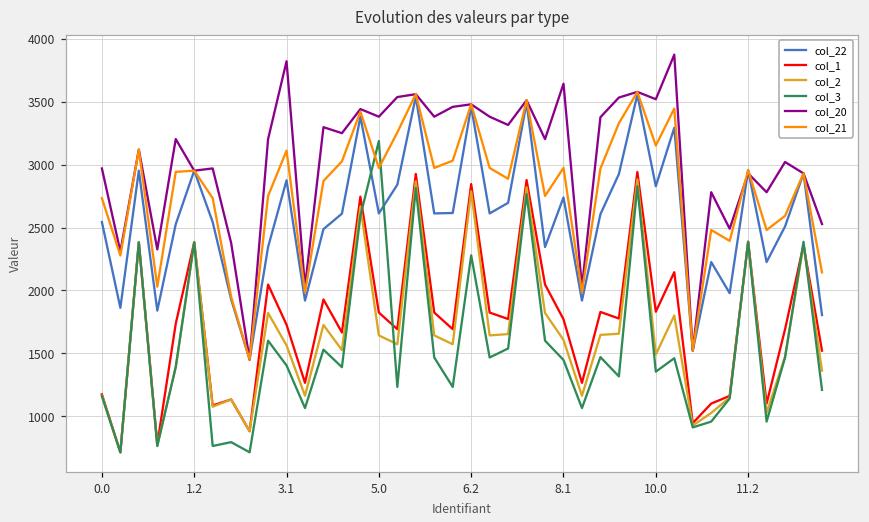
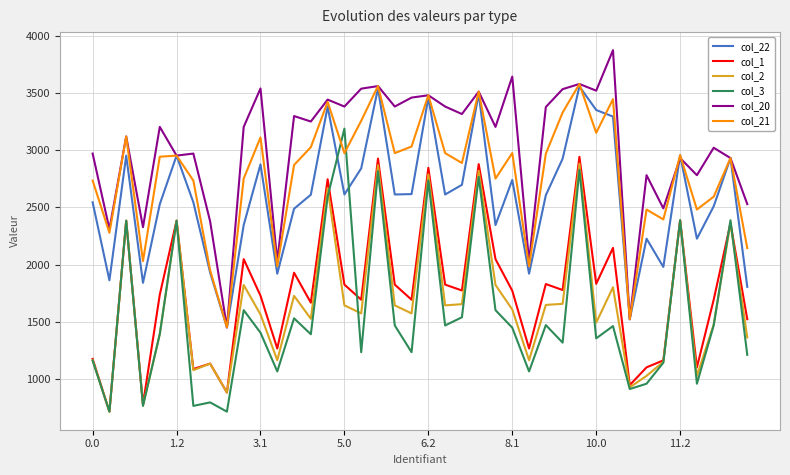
col_20, 3.1: 3820 -> 3540
col_3, 6.2: 2280 -> 2730
col_22, 10.0: 2830 -> 3350
